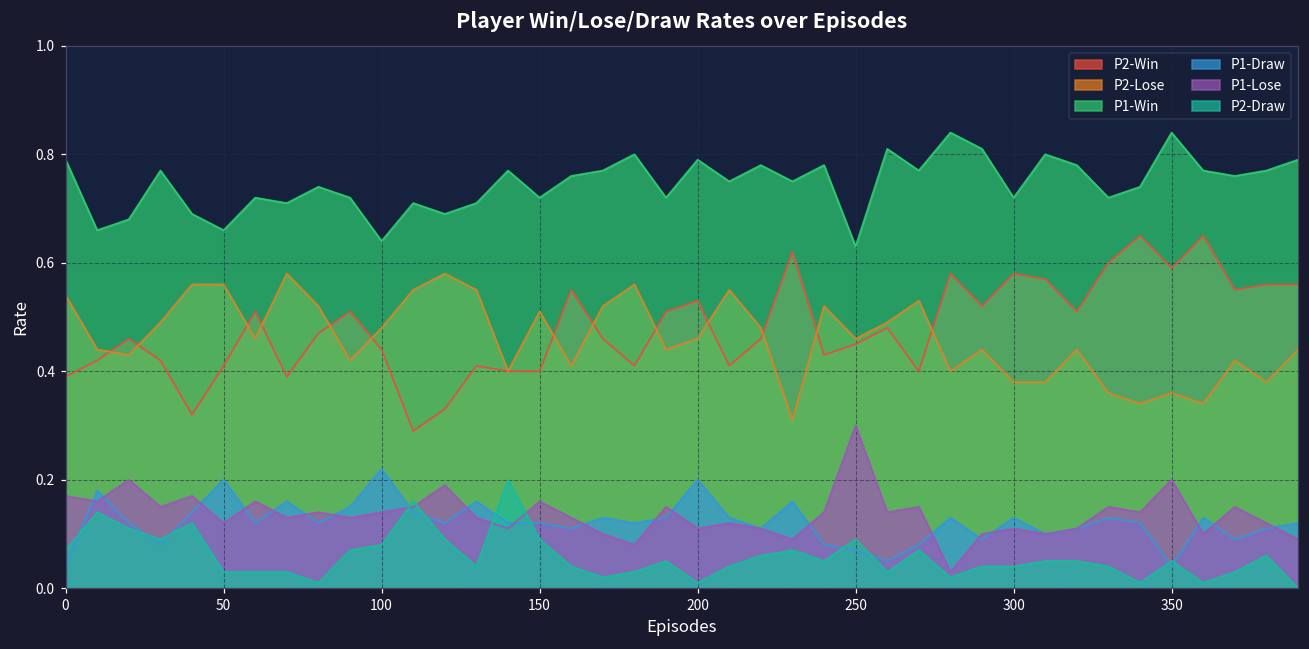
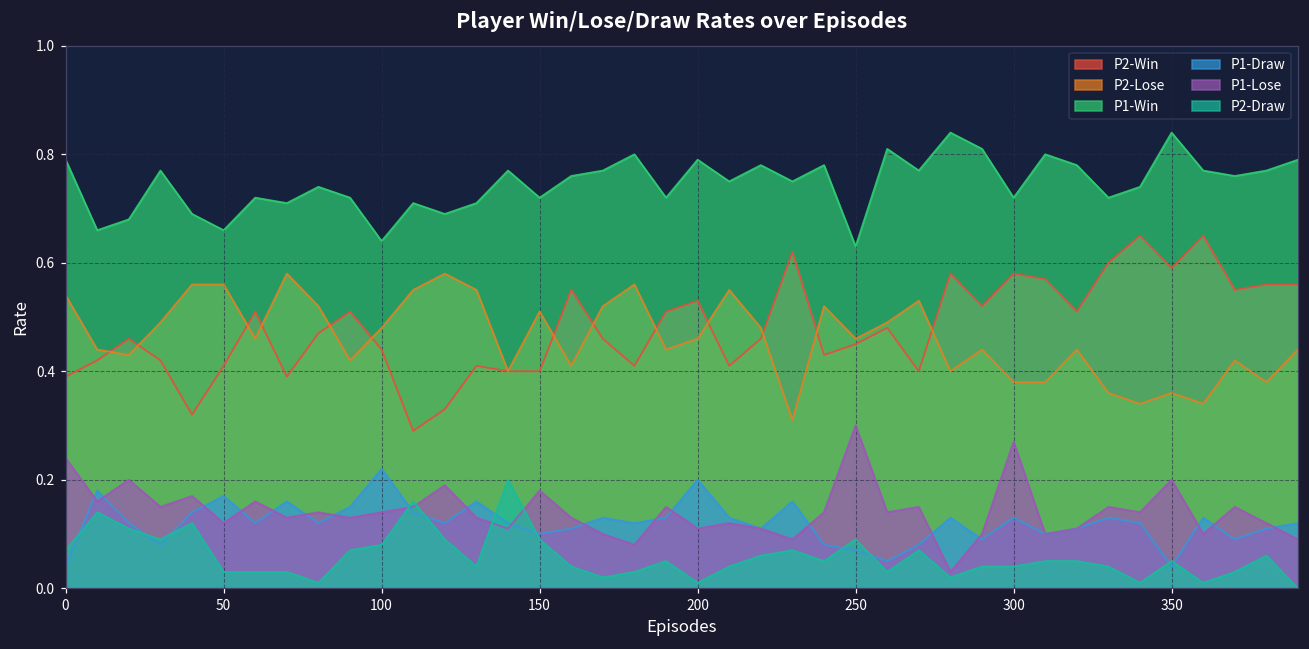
P1-Lose, 0: 0.17 -> 0.24
P1-Draw, 50: 0.20 -> 0.17
P1-Draw, 150: 0.12 -> 0.10
P1-Lose, 150: 0.16 -> 0.18
P1-Lose, 300: 0.11 -> 0.27
